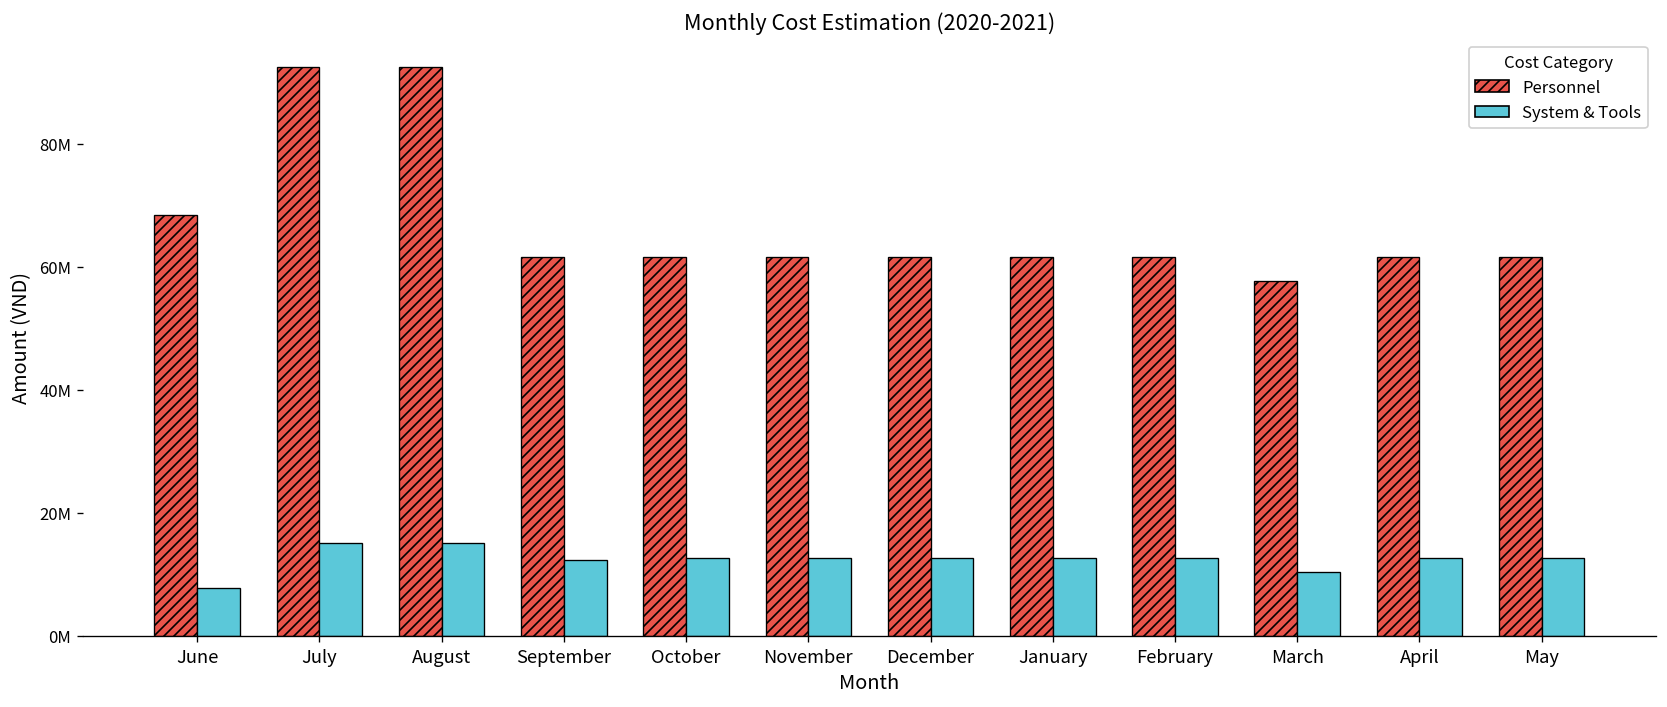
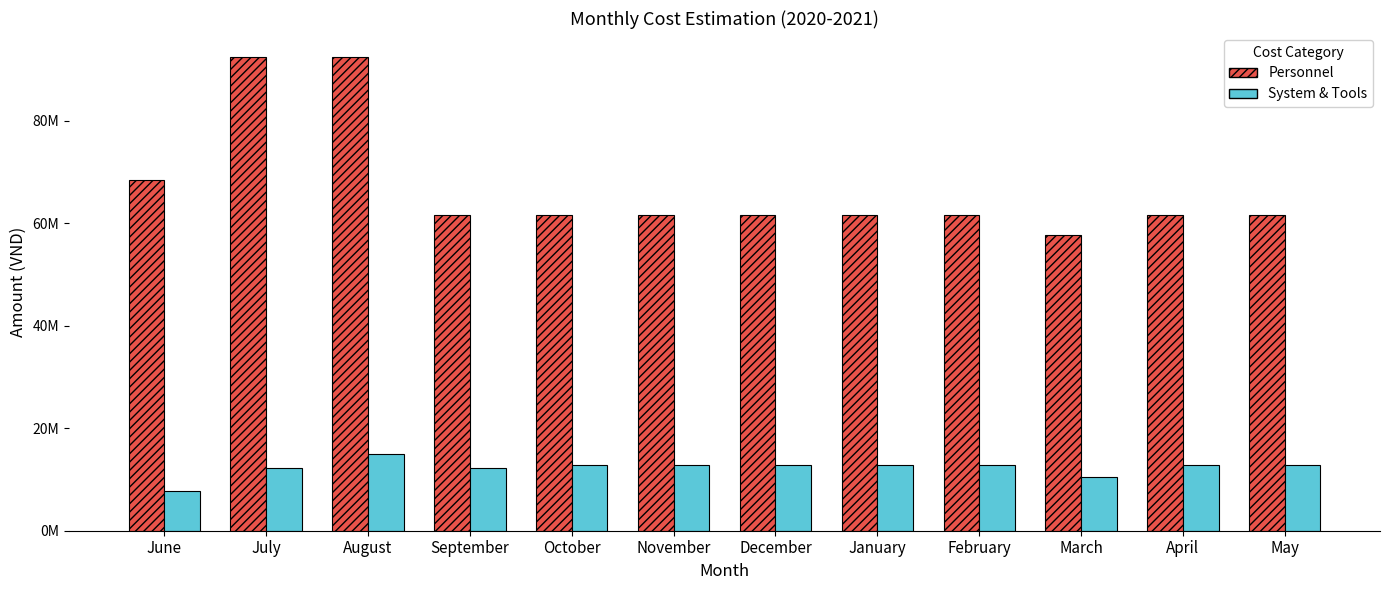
System & Tools, July: 15000000 -> 12000000
